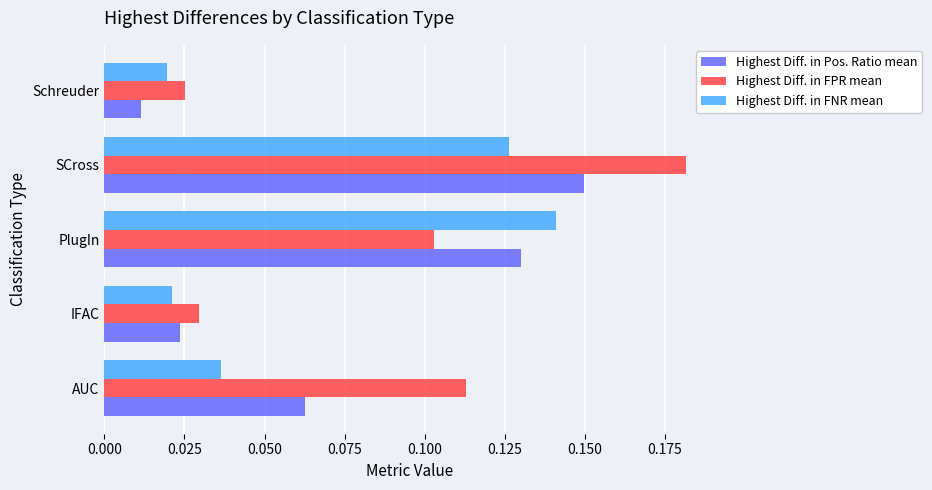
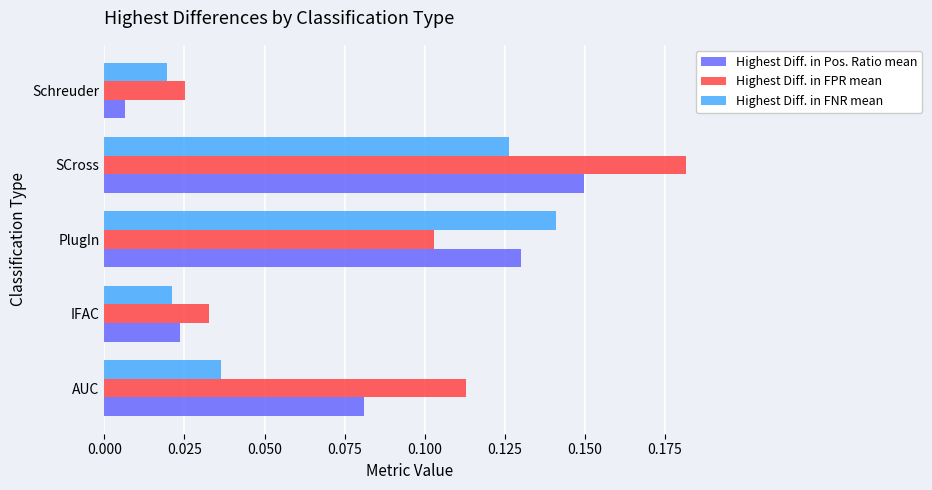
Highest Diff. in Pos. Ratio mean, Schreuder: 0.011 -> 0.007
Highest Diff. in FPR mean, IFAC: 0.030 -> 0.033
Highest Diff. in Pos. Ratio mean, AUC: 0.063 -> 0.081
